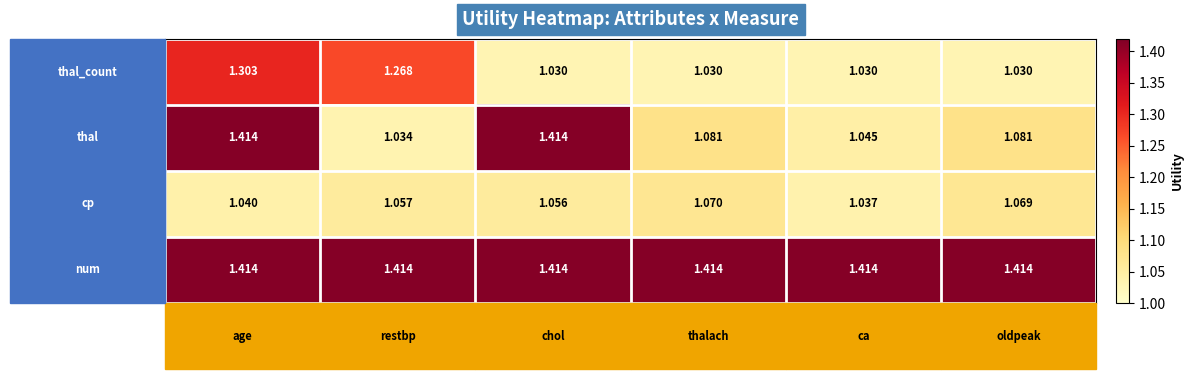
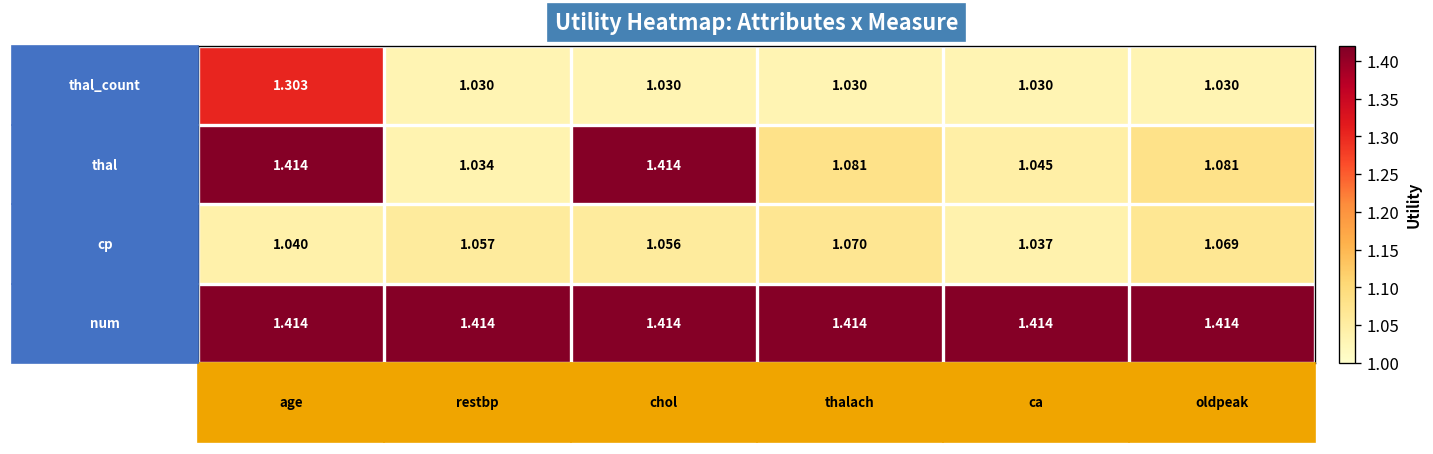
thal_count, restbp: 1.268 -> 1.030
